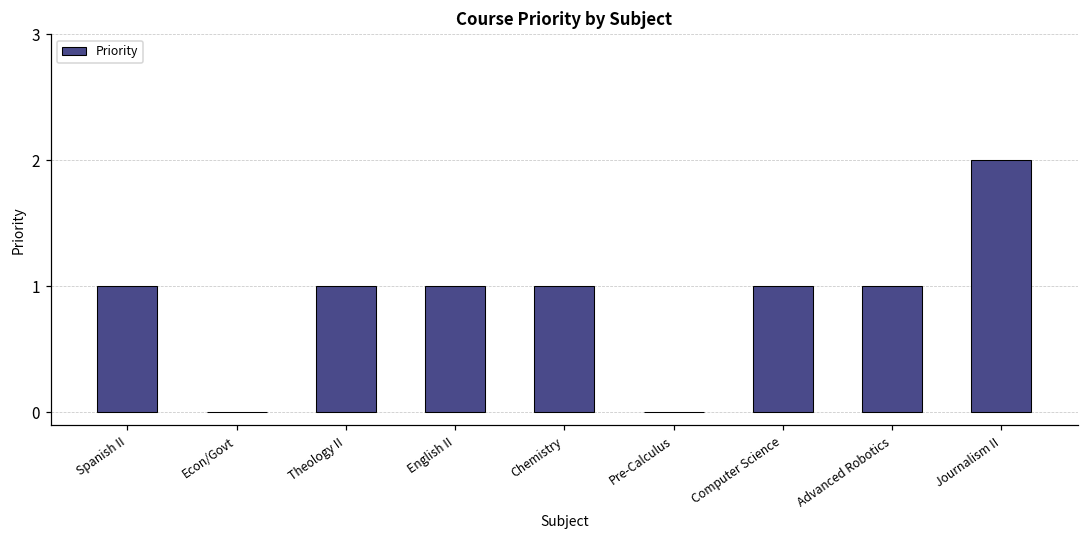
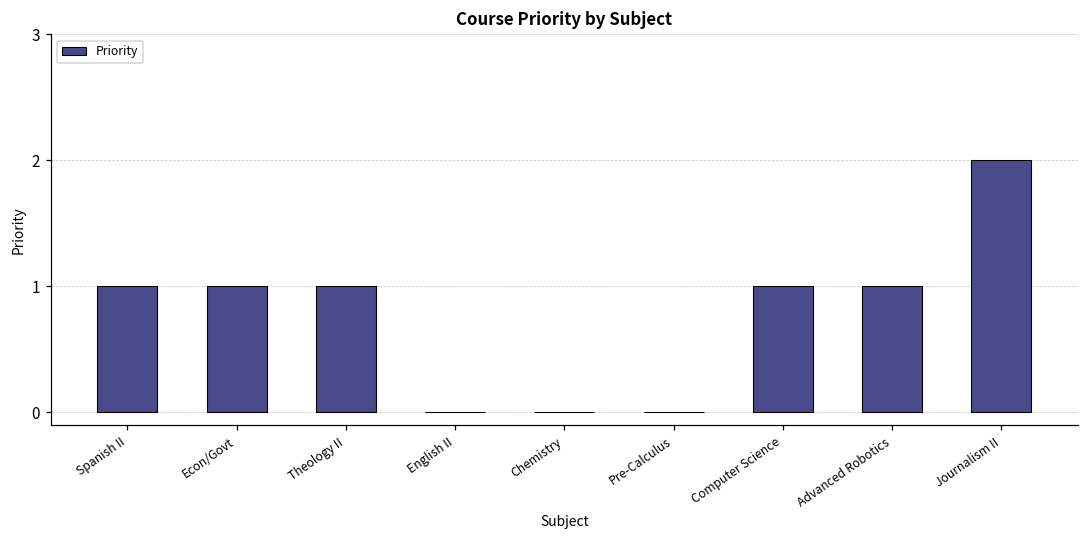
Econ/Govt: 0 -> 1
English II: 1 -> 0
Chemistry: 1 -> 0
